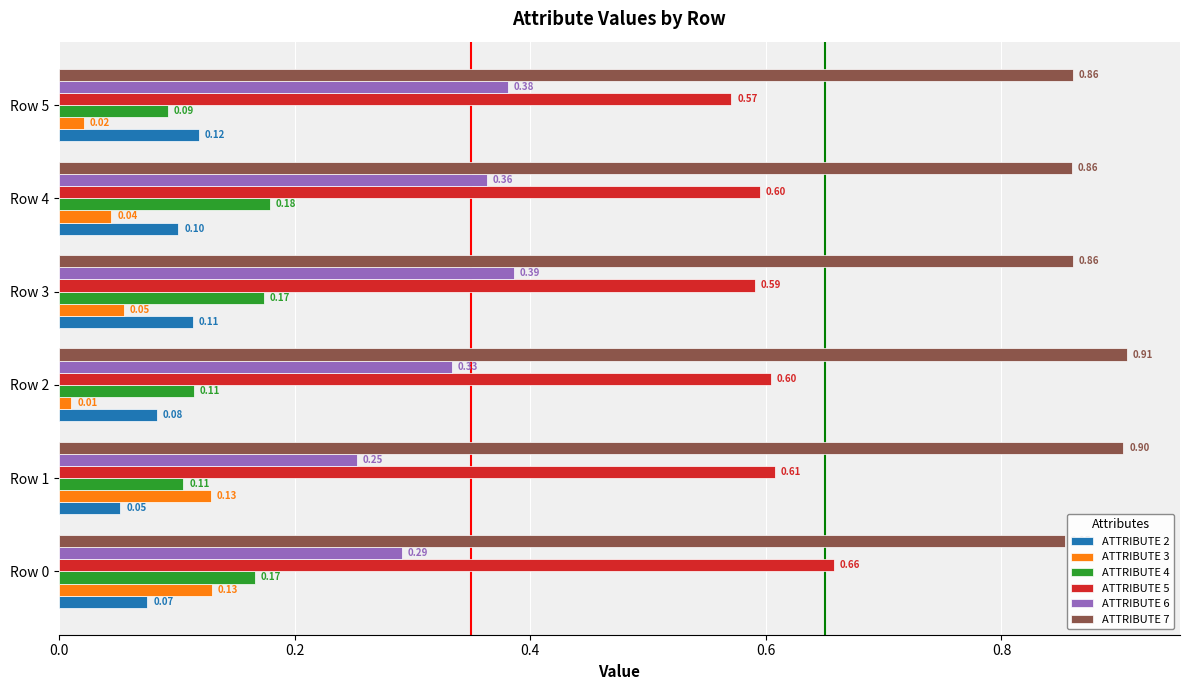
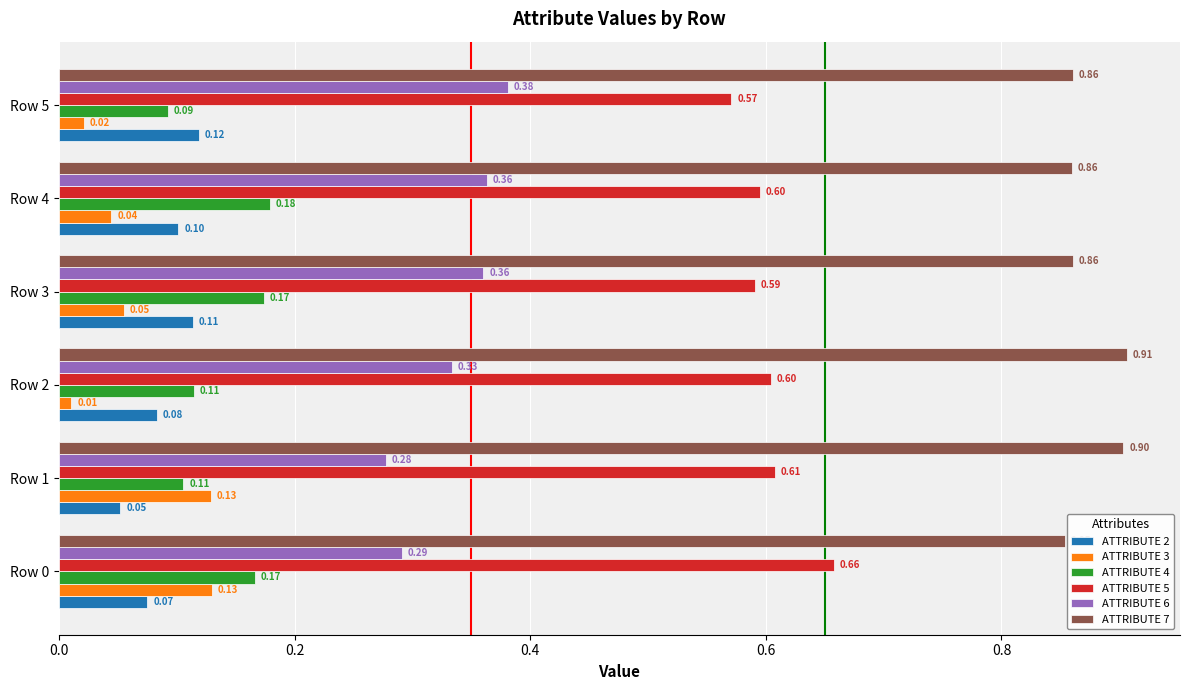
ATTRIBUTE 6, Row 3: 0.39 -> 0.36
ATTRIBUTE 6, Row 1: 0.25 -> 0.28
